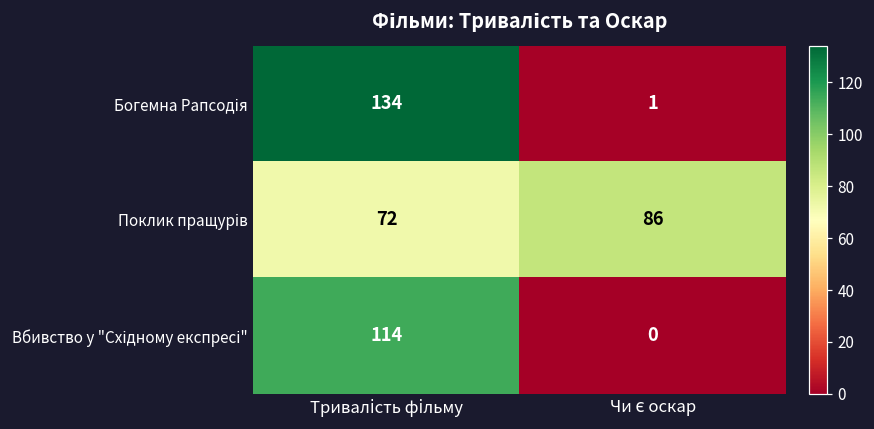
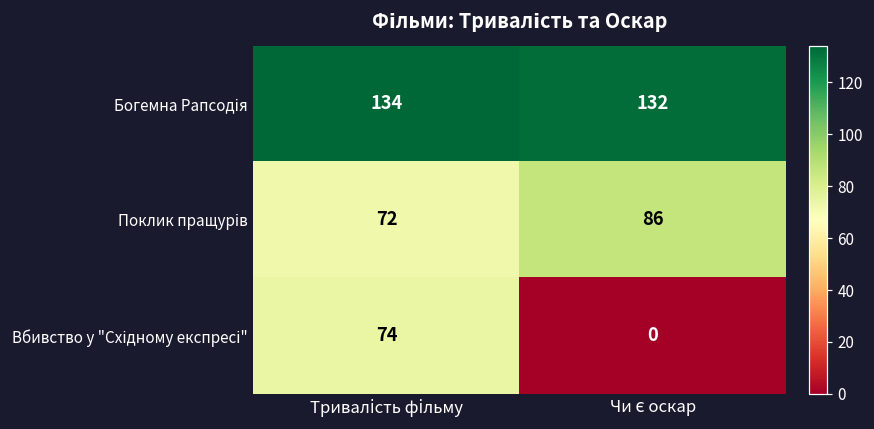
Богемна Рапсодія, Чи є оскар: 1 -> 132
Вбивство у "Східному експресі", Тривалість фільму: 114 -> 74
